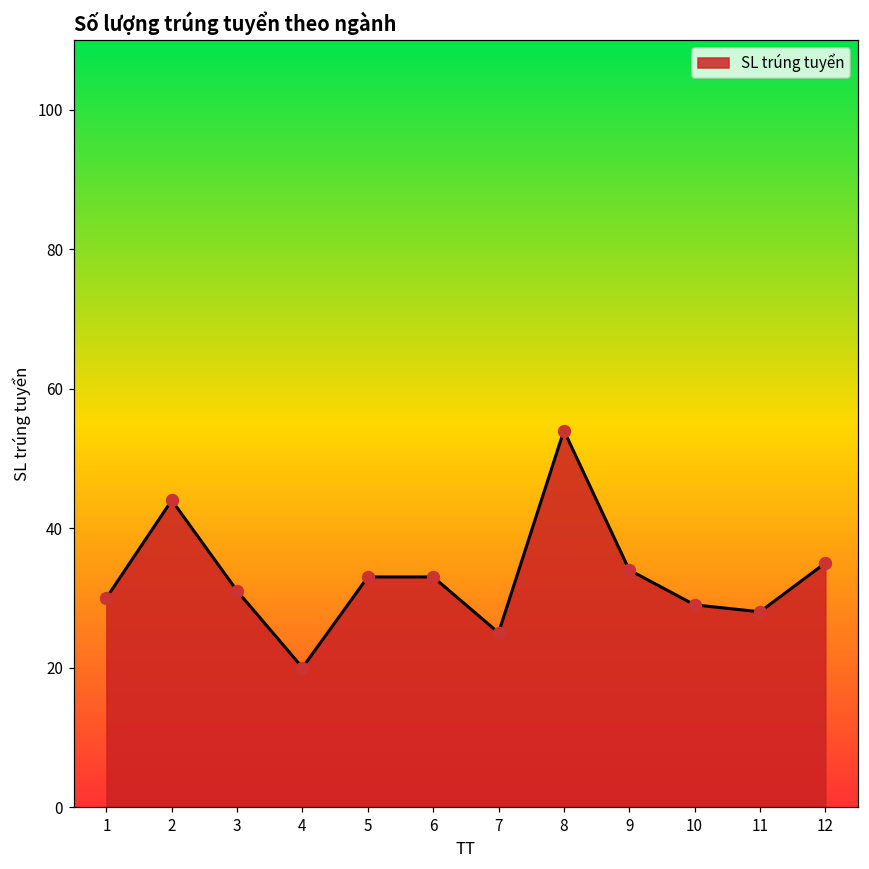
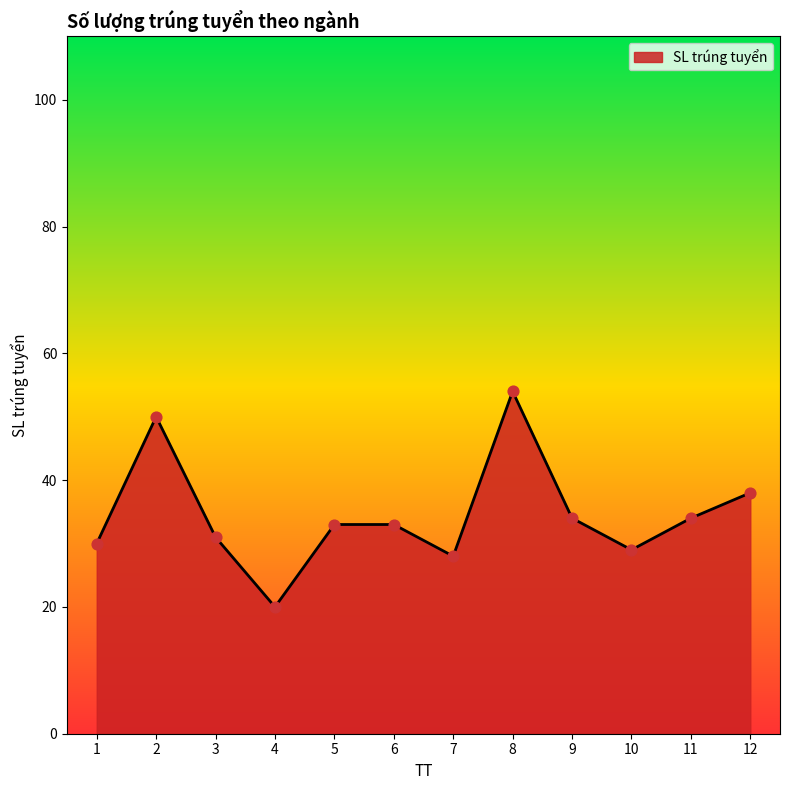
2: 44 -> 50
7: 25 -> 28
11: 28 -> 34
12: 35 -> 38
